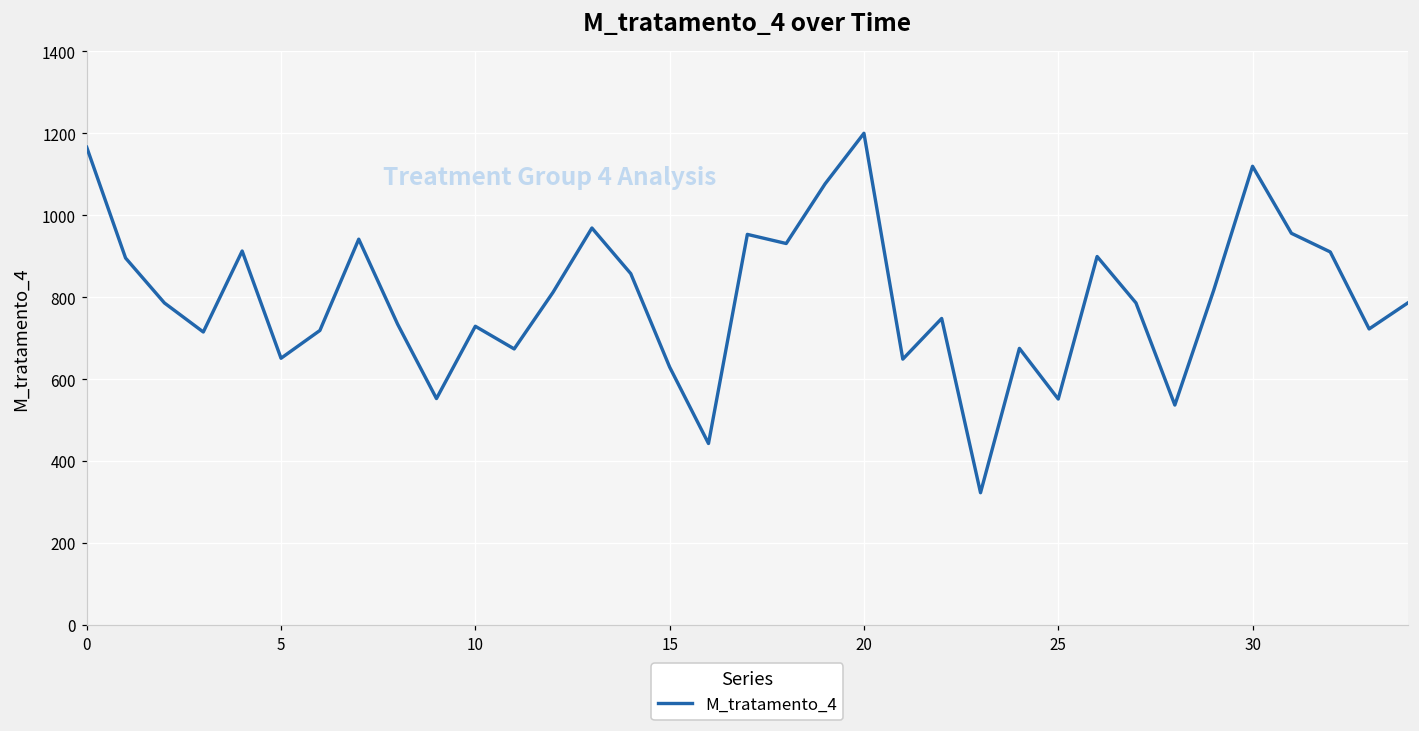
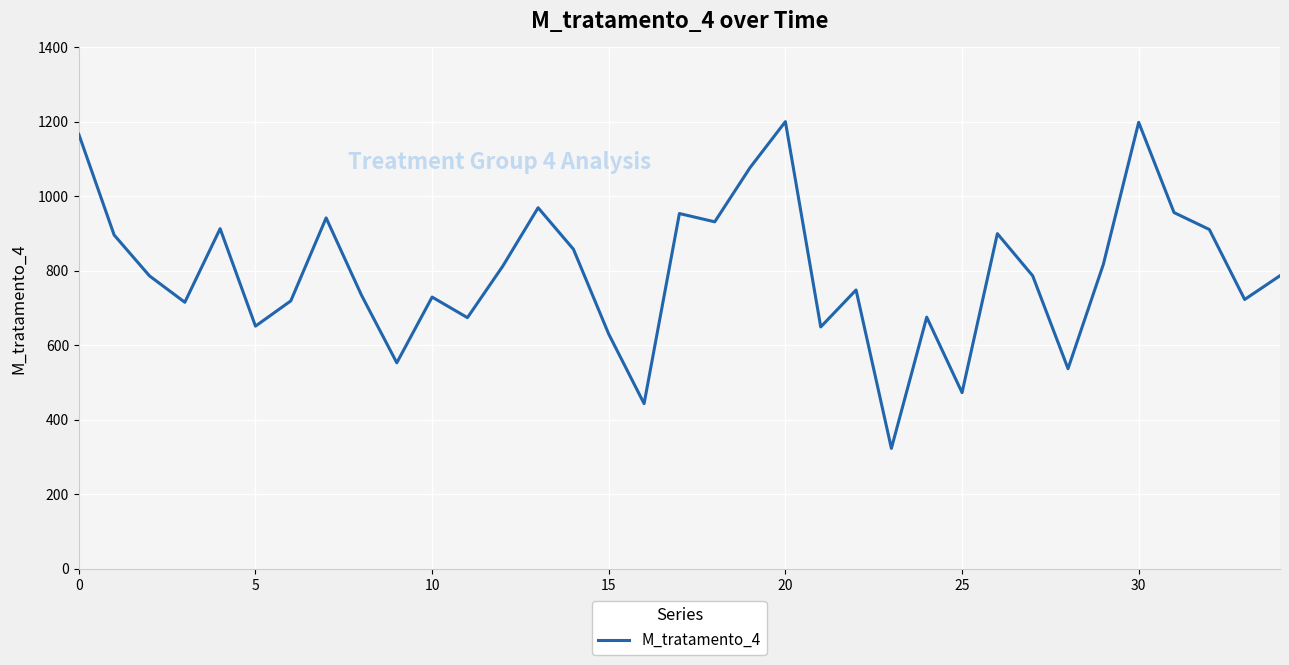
25: 550 -> 470
30: 1120 -> 1200
